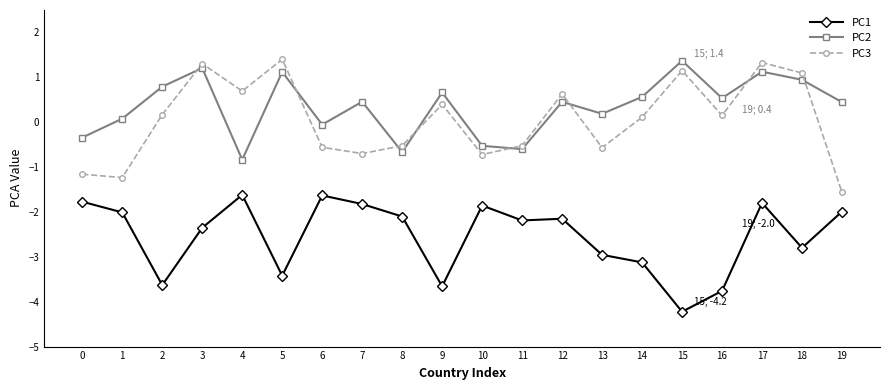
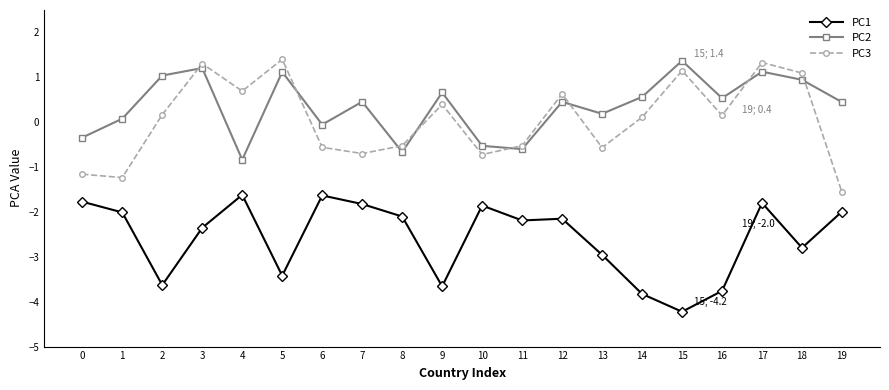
PC2, 2: 0.8 -> 1.0
PC1, 14: -3.1 -> -3.8
